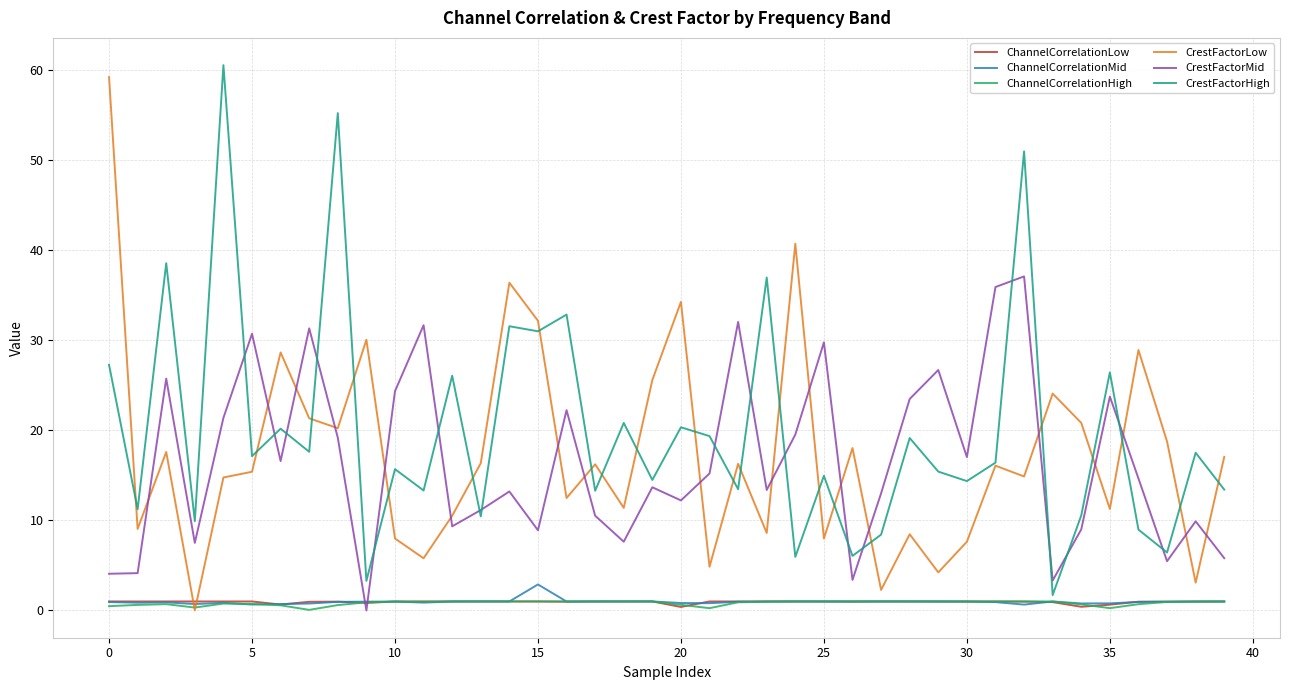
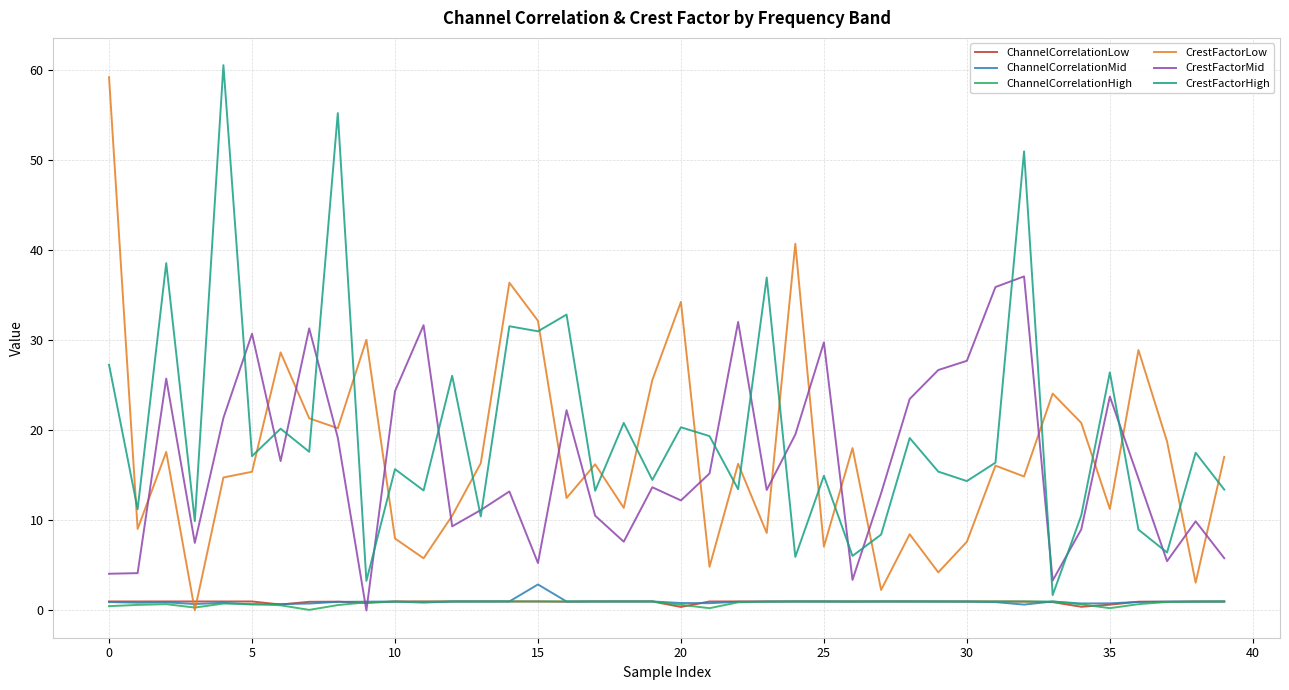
CrestFactorMid, 15: 9 -> 5
CrestFactorLow, 25: 8 -> 7
CrestFactorMid, 30: 17 -> 28
